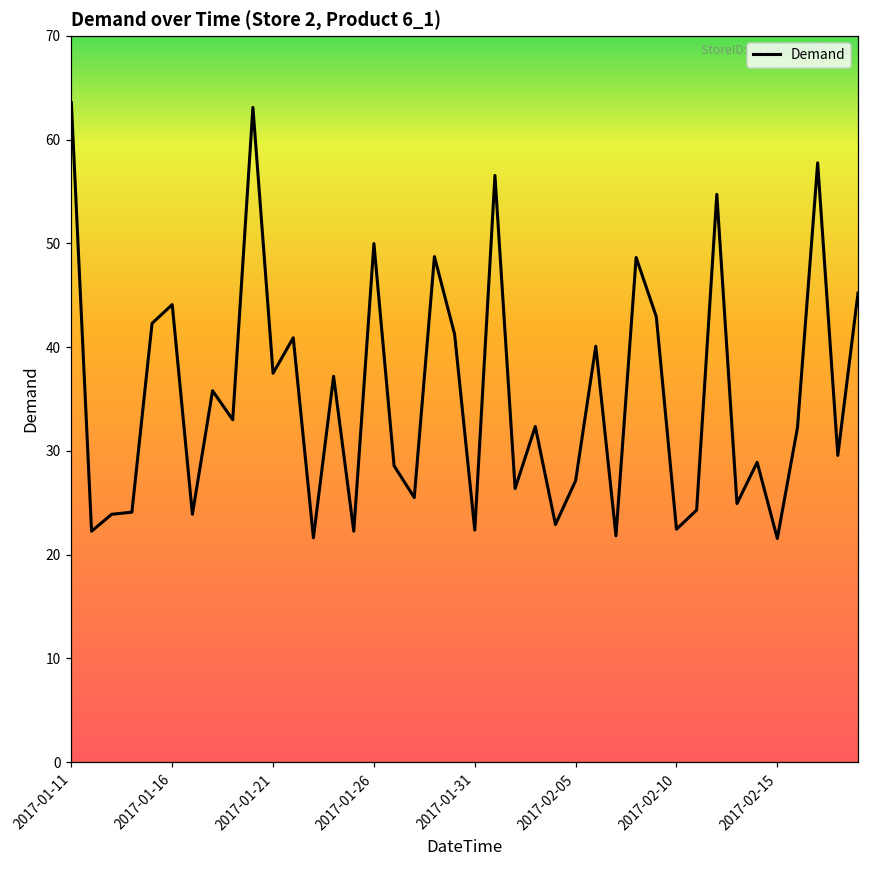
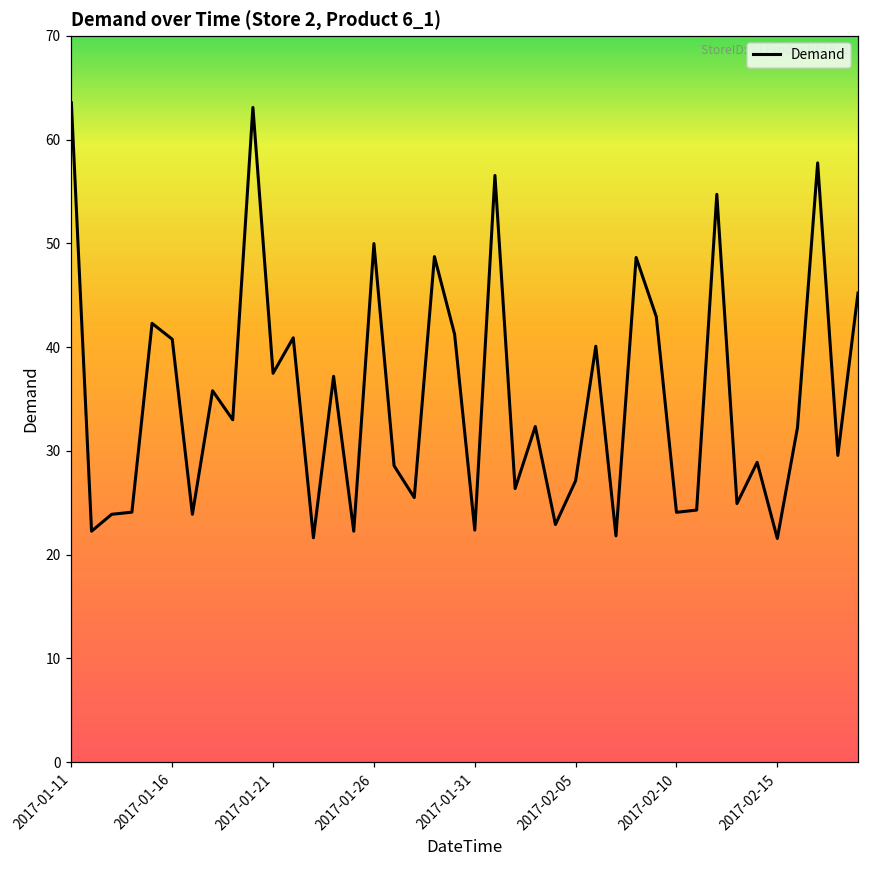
2017-01-16: 44 -> 41
2017-02-10: 22 -> 24
